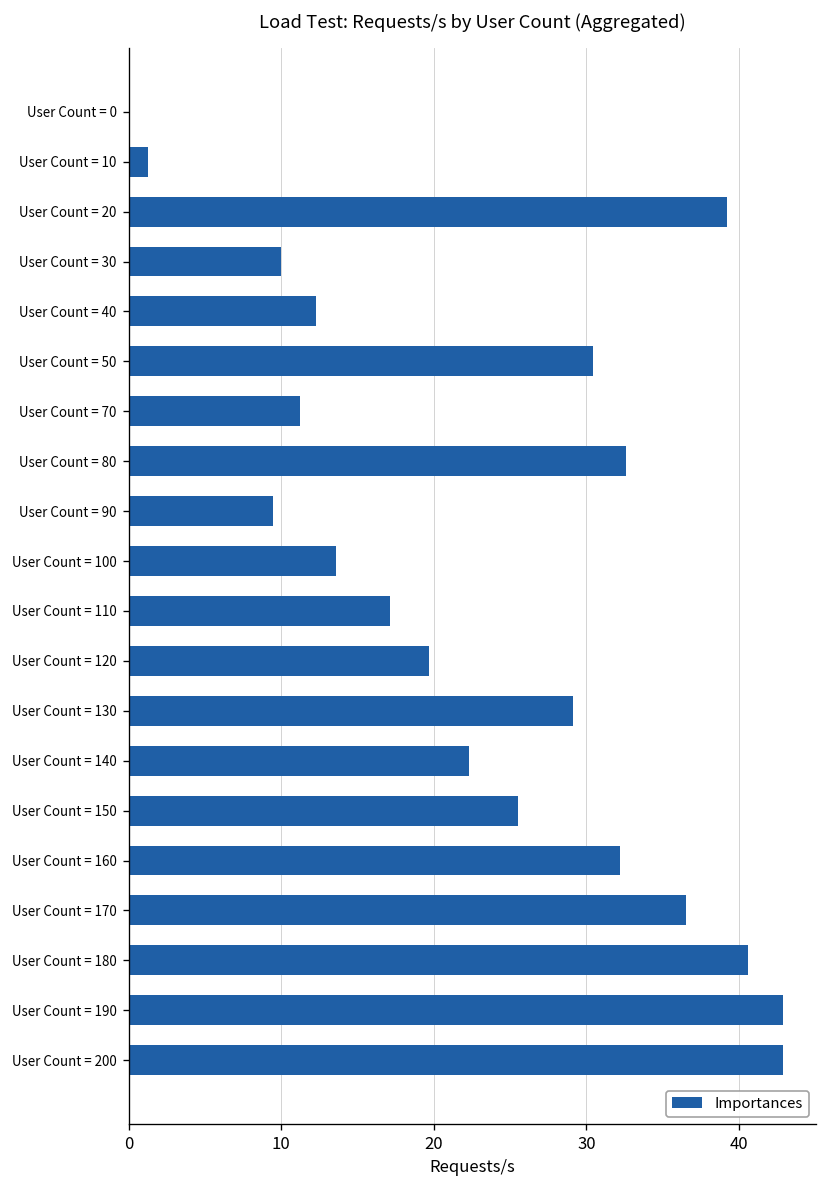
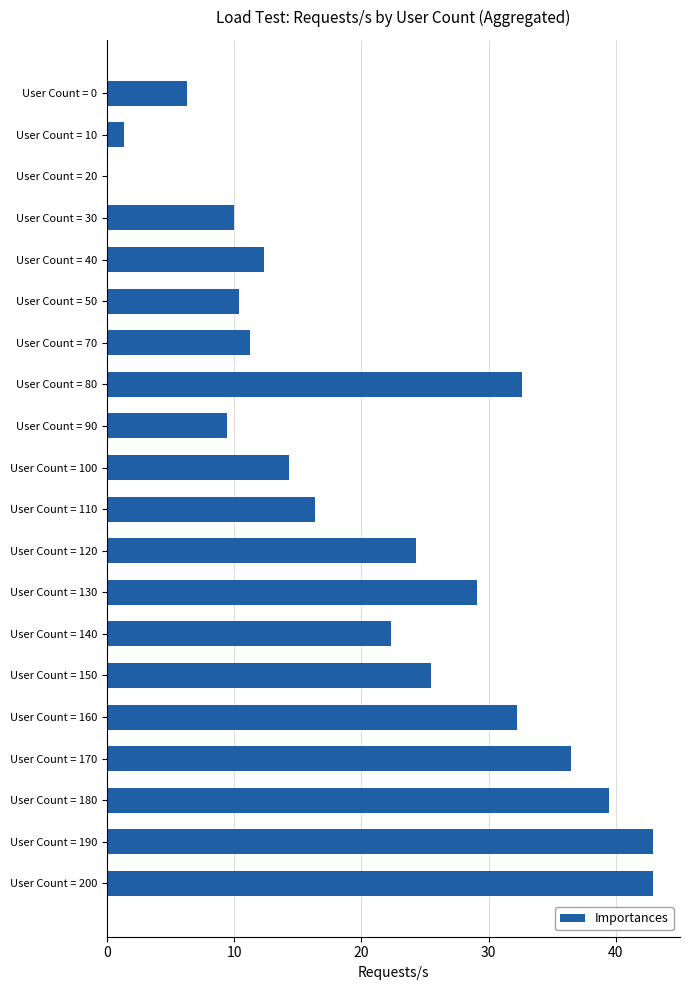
User Count = 0: 0.0 -> 6.3
User Count = 20: 39.2 -> 0.0
User Count = 50: 30.4 -> 10.3
User Count = 100: 13.6 -> 14.3
User Count = 110: 17.1 -> 16.4
User Count = 120: 19.7 -> 24.3
User Count = 180: 40.6 -> 39.5
